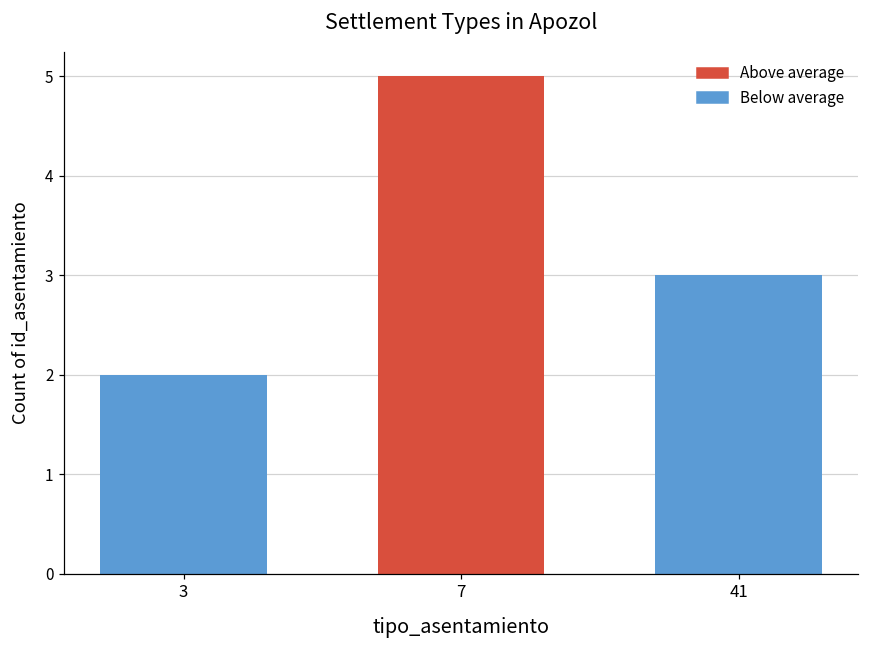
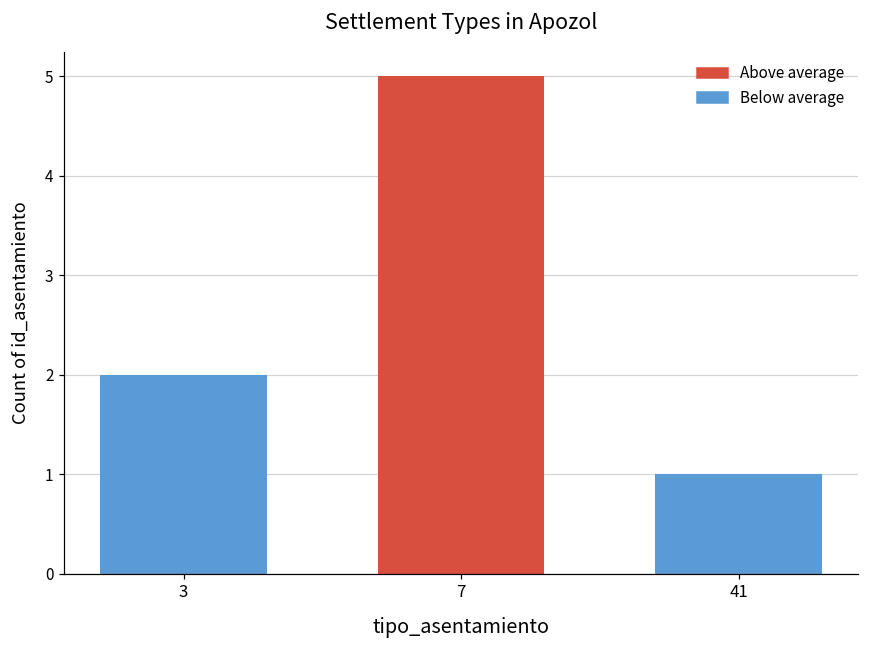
41: 3 -> 1
